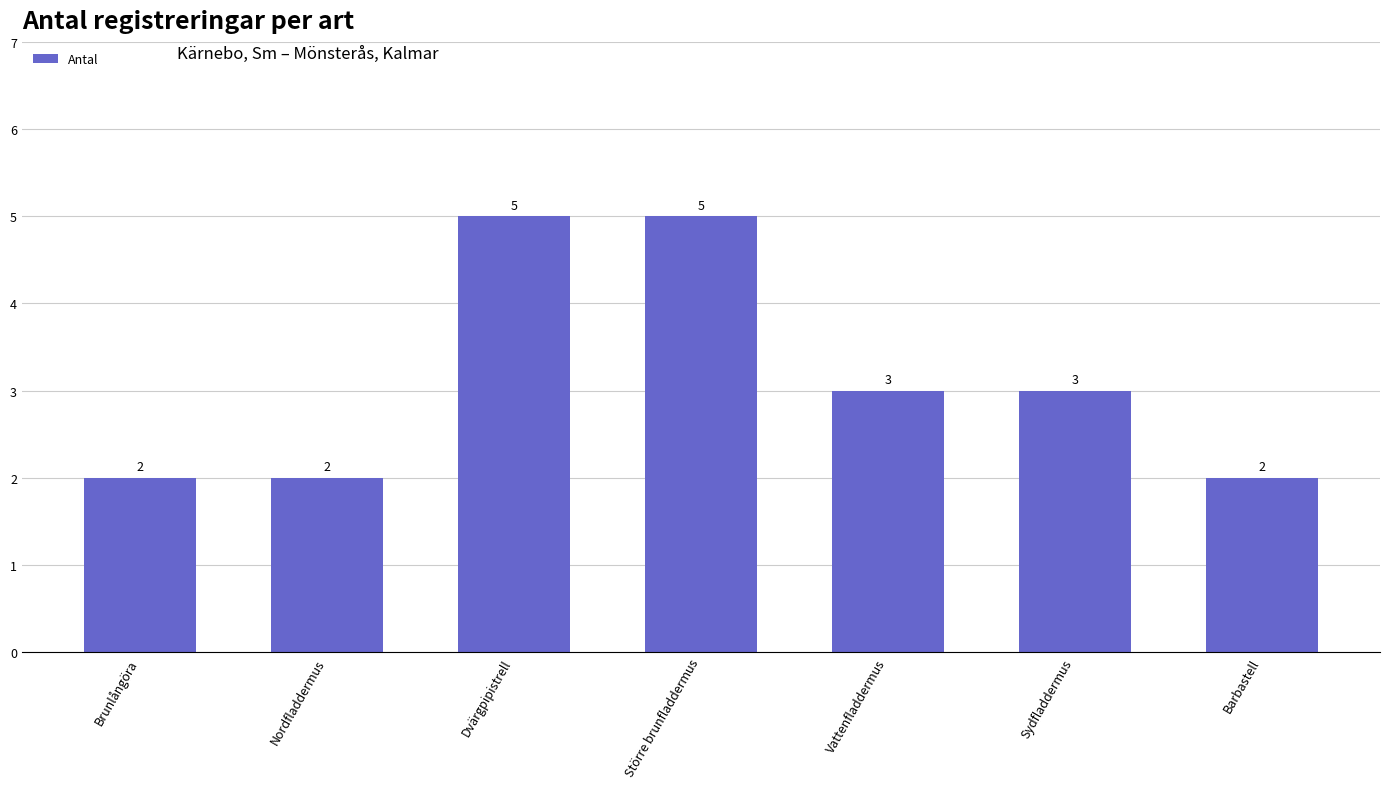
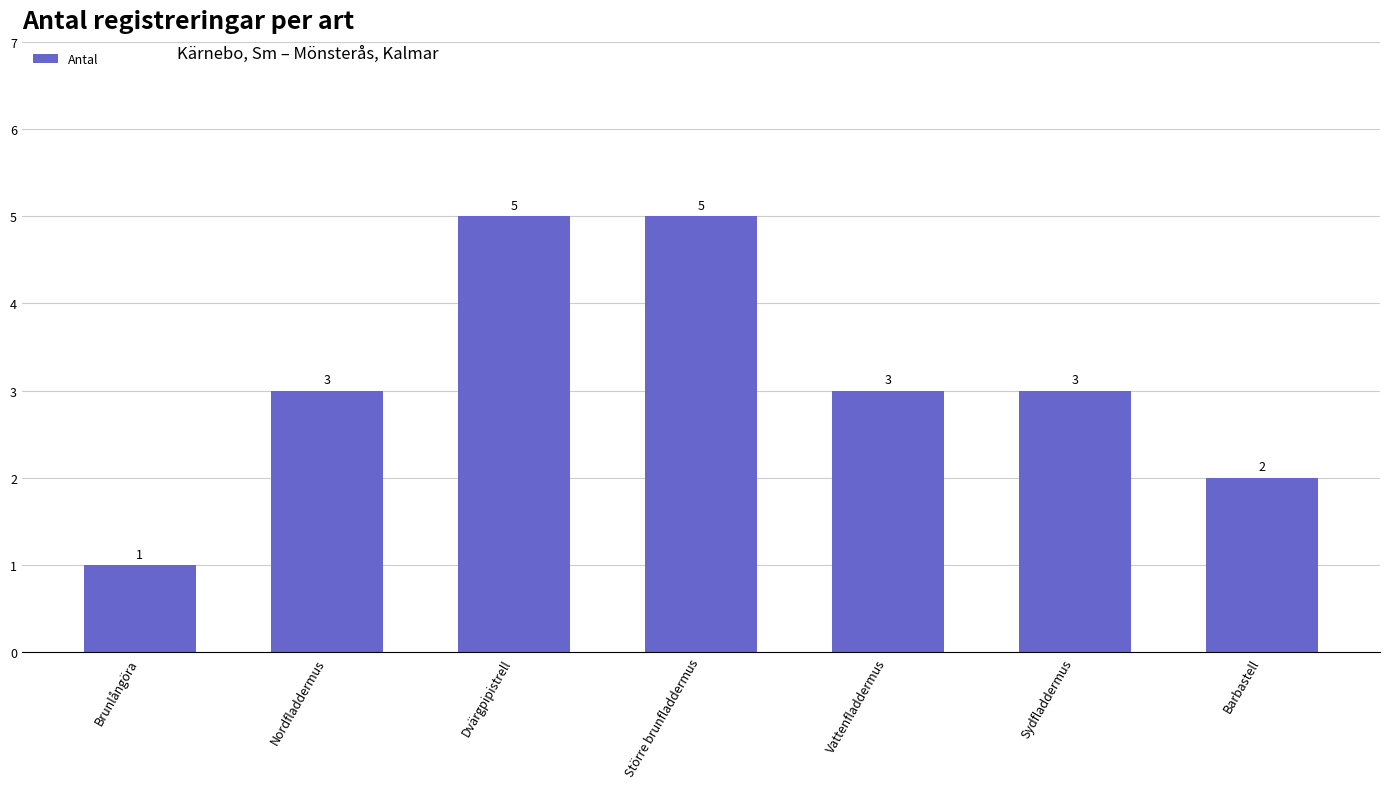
Brunlångöra: 2 -> 1
Nordfladdermus: 2 -> 3
